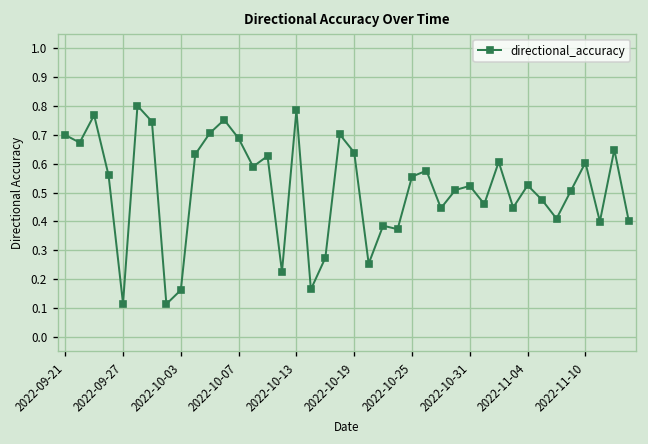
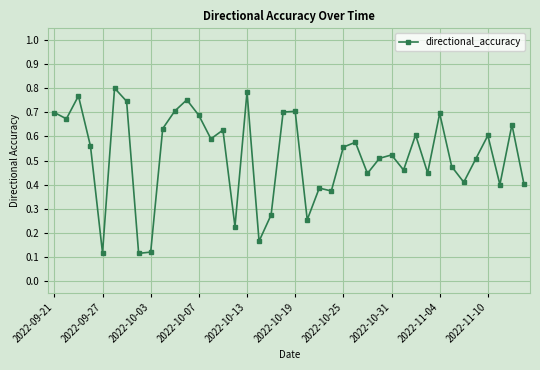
2022-10-03: 0.16 -> 0.12
2022-10-19: 0.64 -> 0.70
2022-11-04: 0.53 -> 0.70
